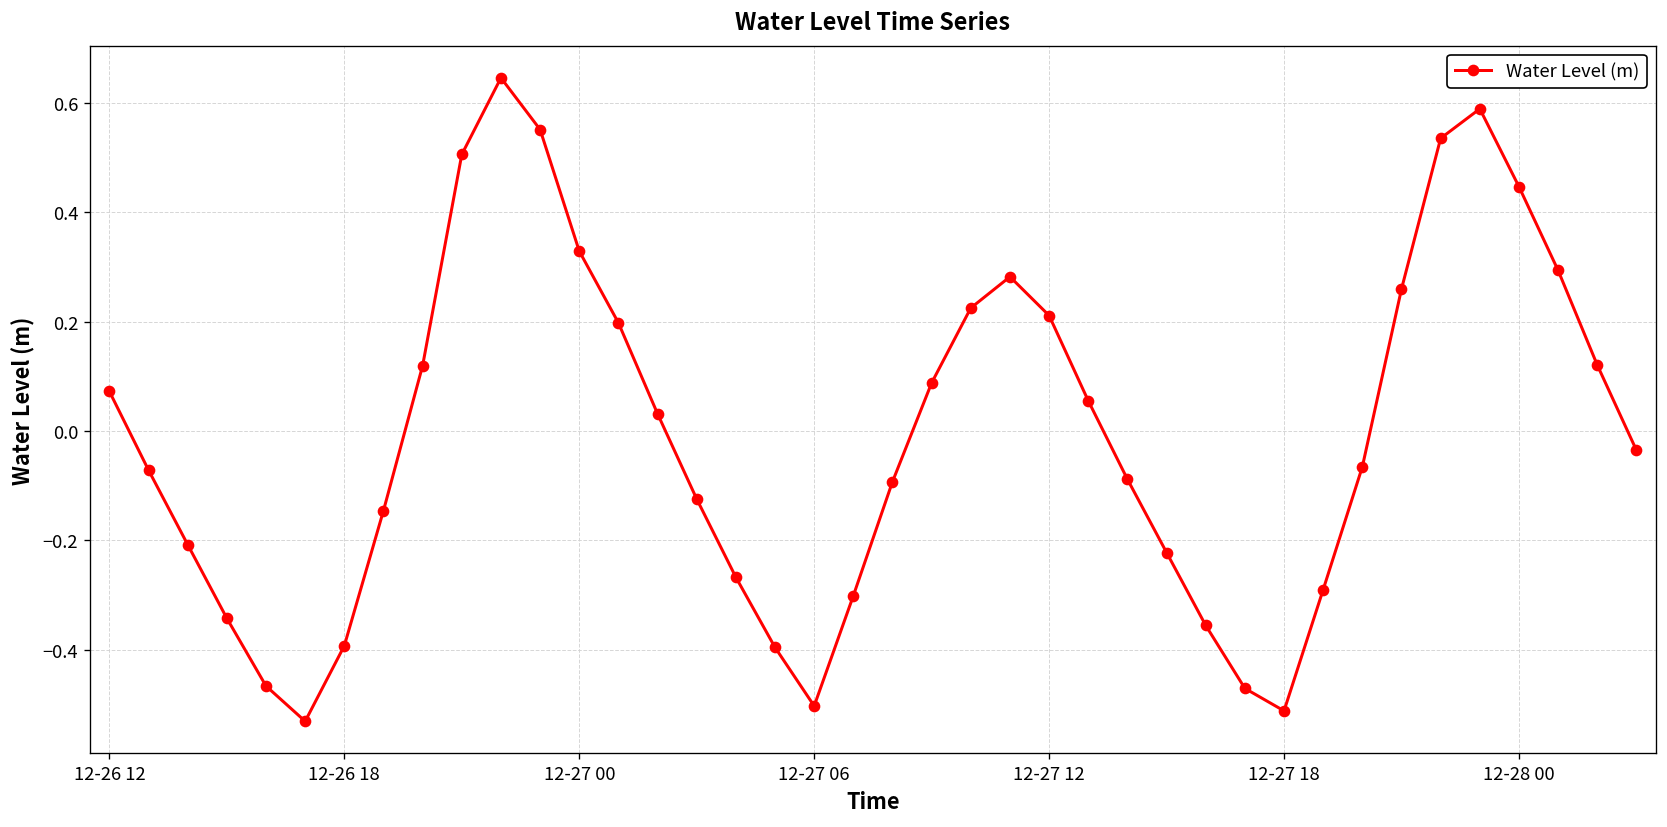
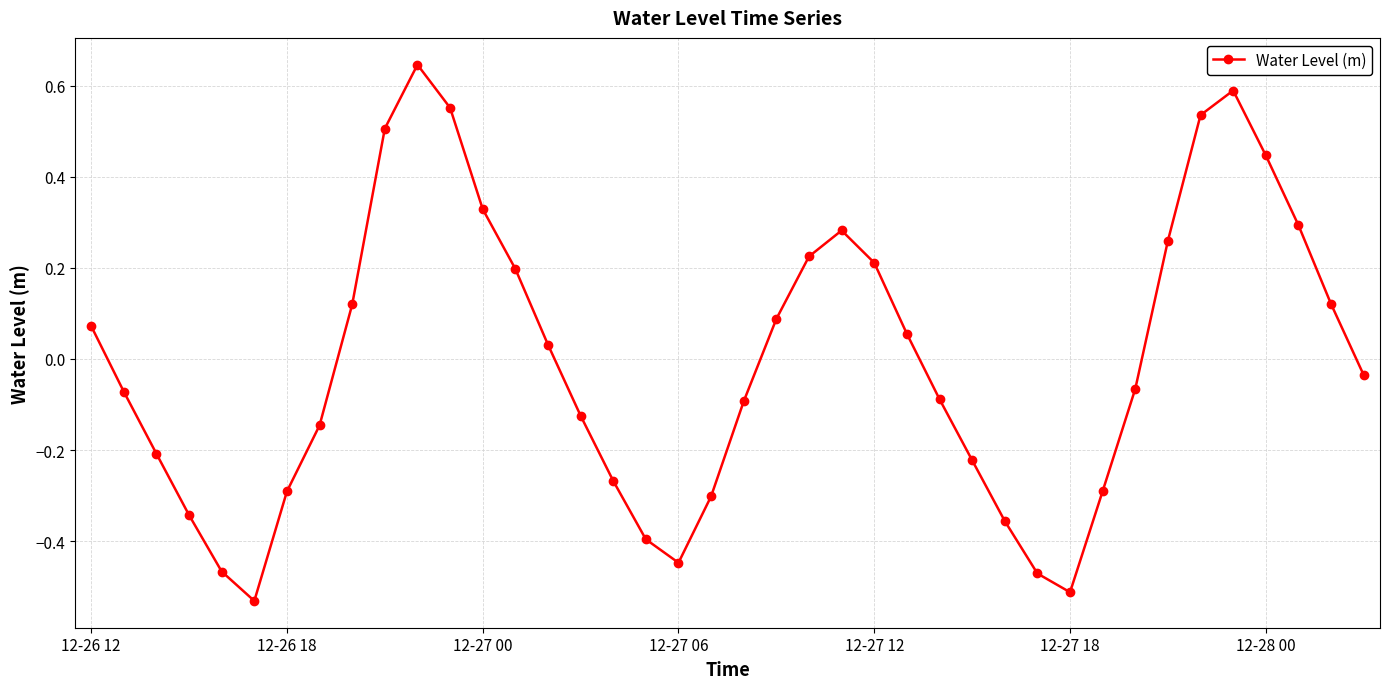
12-26 18: -0.39 -> -0.29
12-27 06: -0.50 -> -0.45
